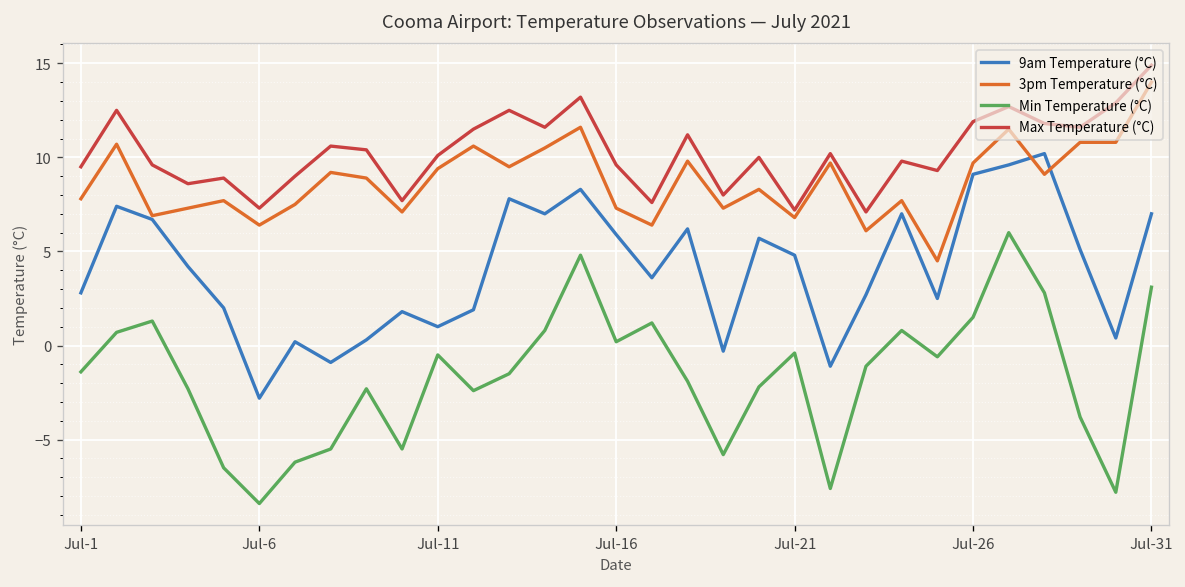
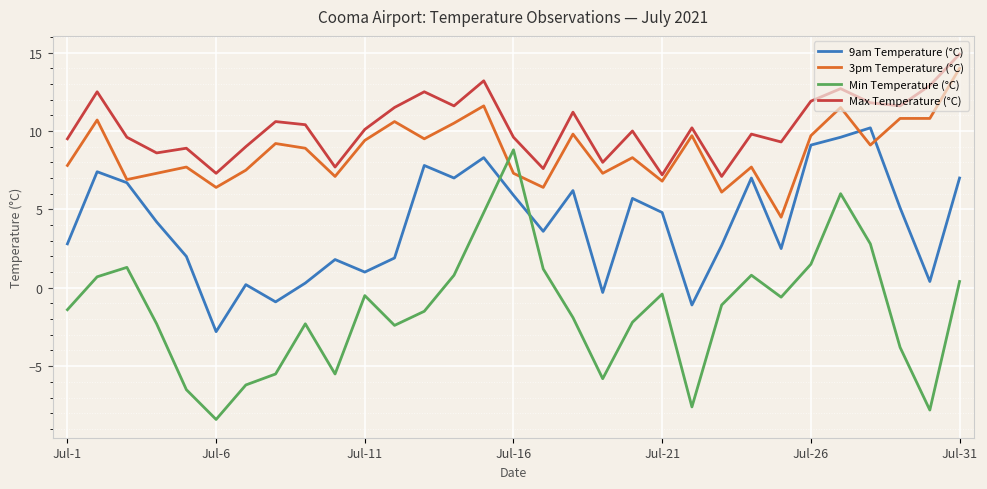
Min Temperature (°C), Jul-16: 0.2 -> 8.8
Min Temperature (°C), Jul-31: 3.1 -> 0.4
